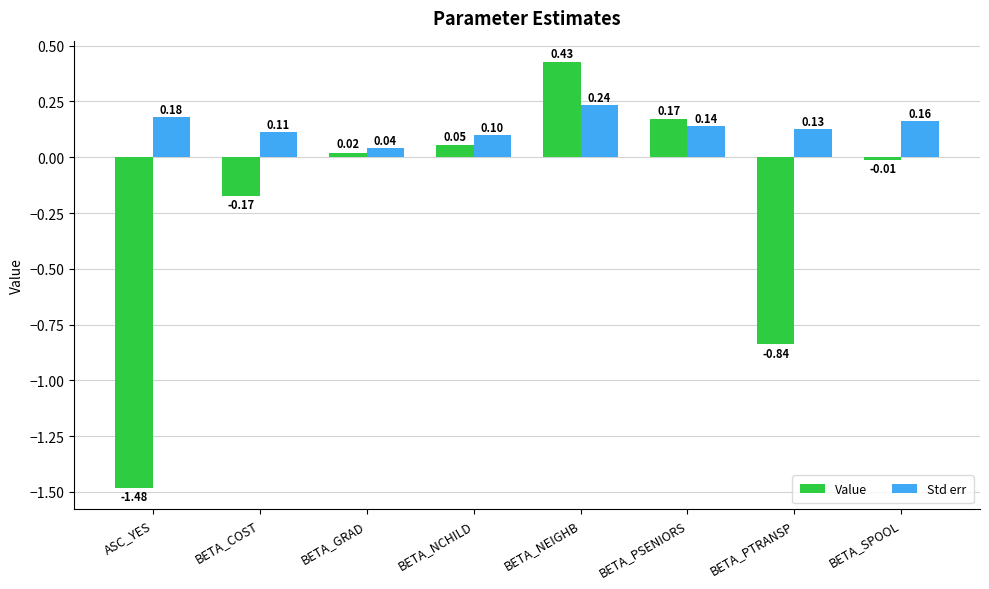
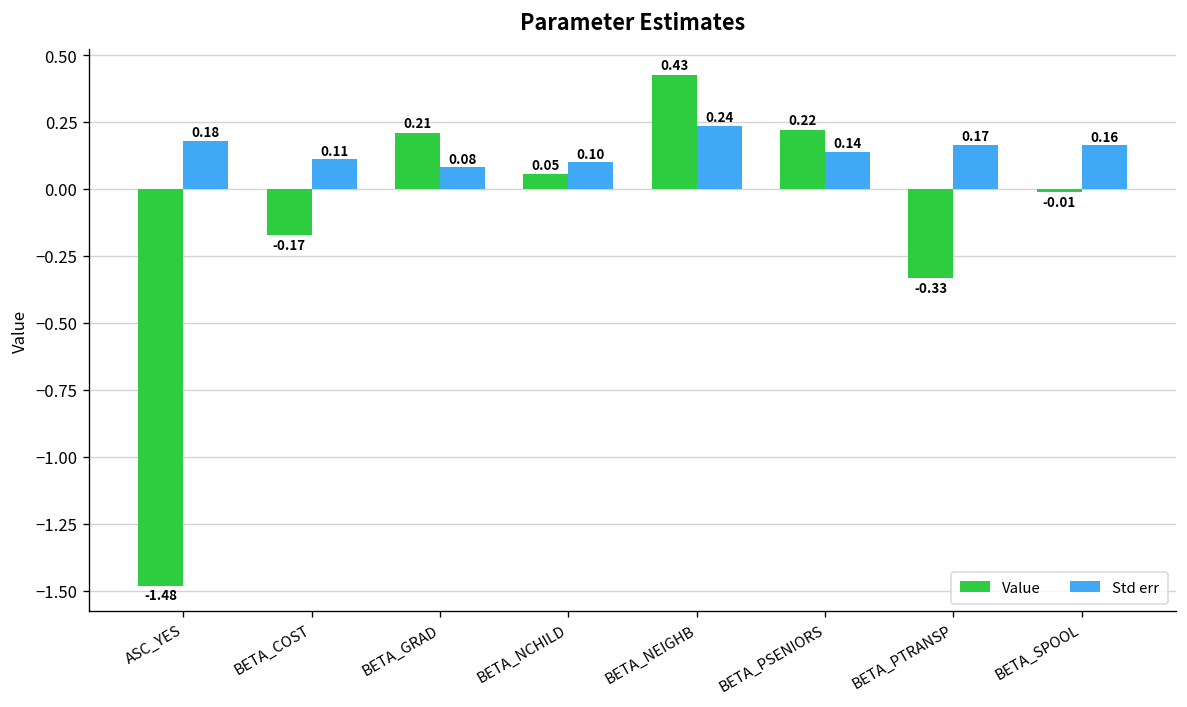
Value, BETA_GRAD: 0.02 -> 0.21
Std err, BETA_GRAD: 0.04 -> 0.08
Value, BETA_PSENIORS: 0.17 -> 0.22
Value, BETA_PTRANSP: -0.84 -> -0.33
Std err, BETA_PTRANSP: 0.13 -> 0.17
